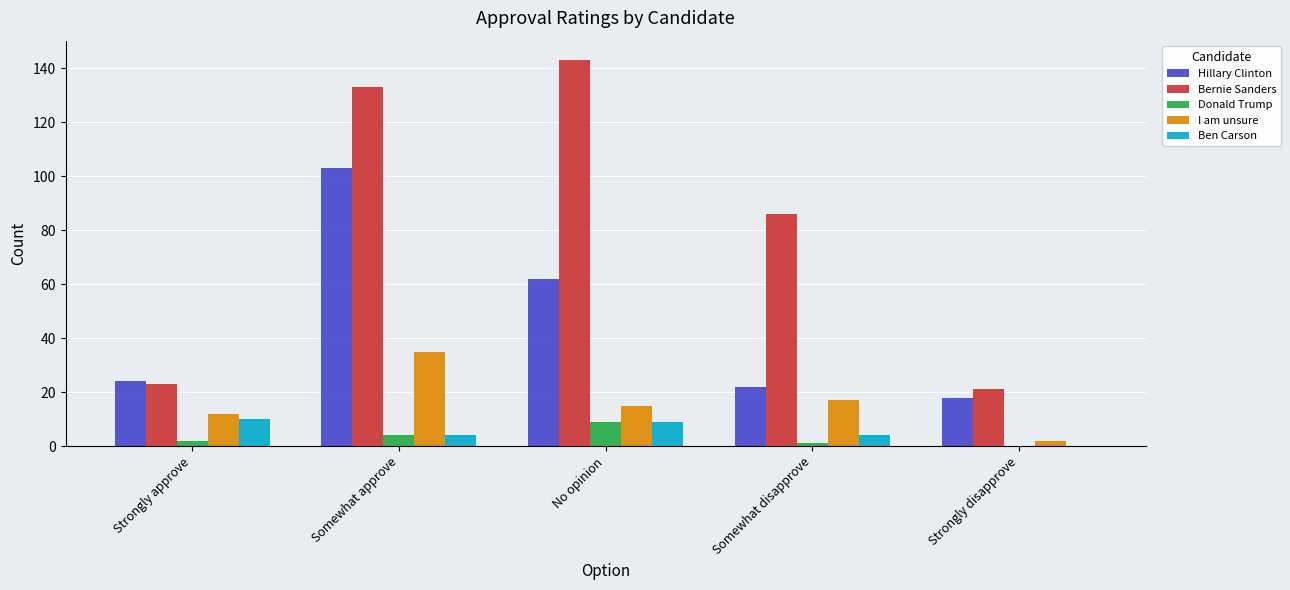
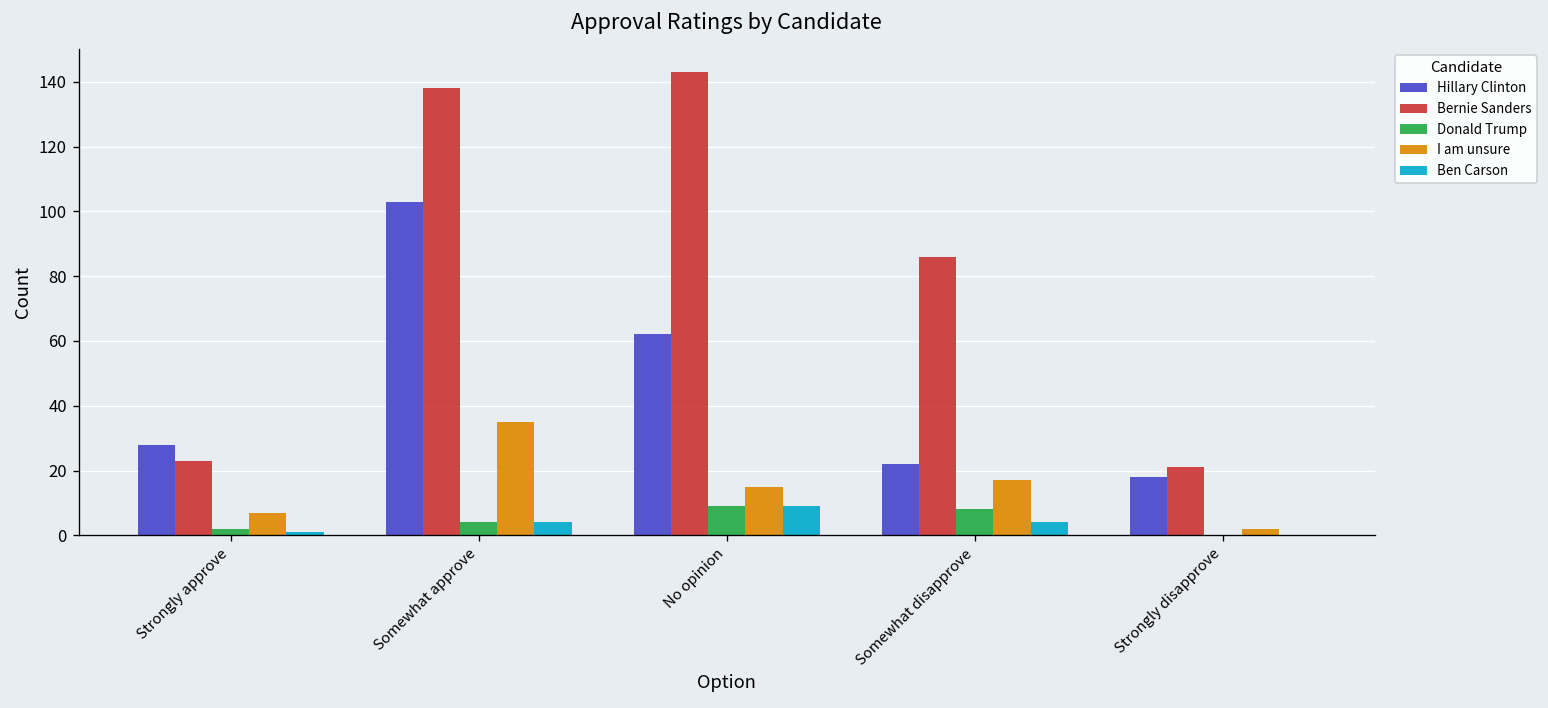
Hillary Clinton, Strongly approve: 24 -> 28
I am unsure, Strongly approve: 12 -> 7
Ben Carson, Strongly approve: 10 -> 1
Bernie Sanders, Somewhat approve: 133 -> 138
Donald Trump, Somewhat disapprove: 1 -> 8
